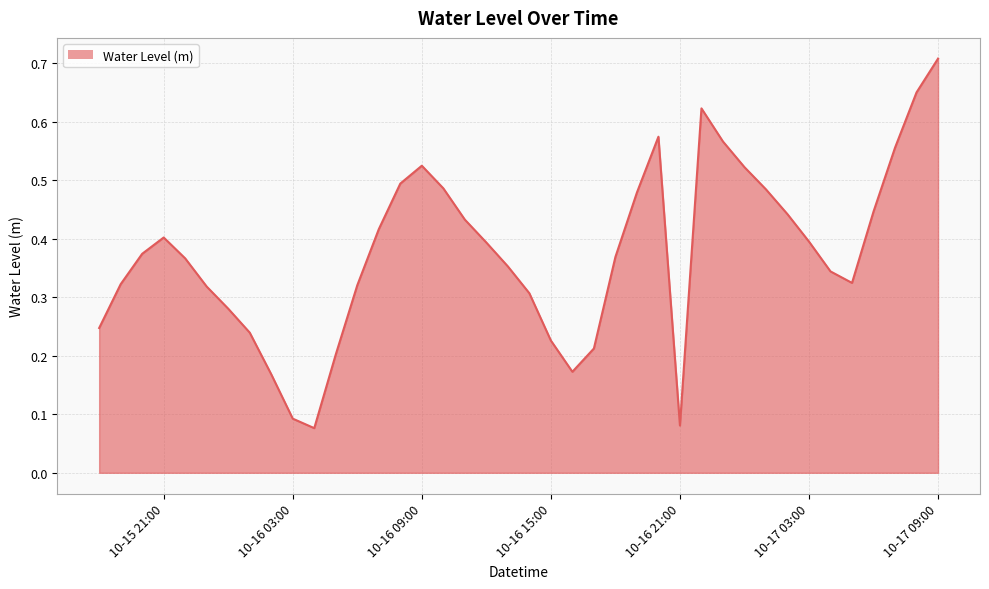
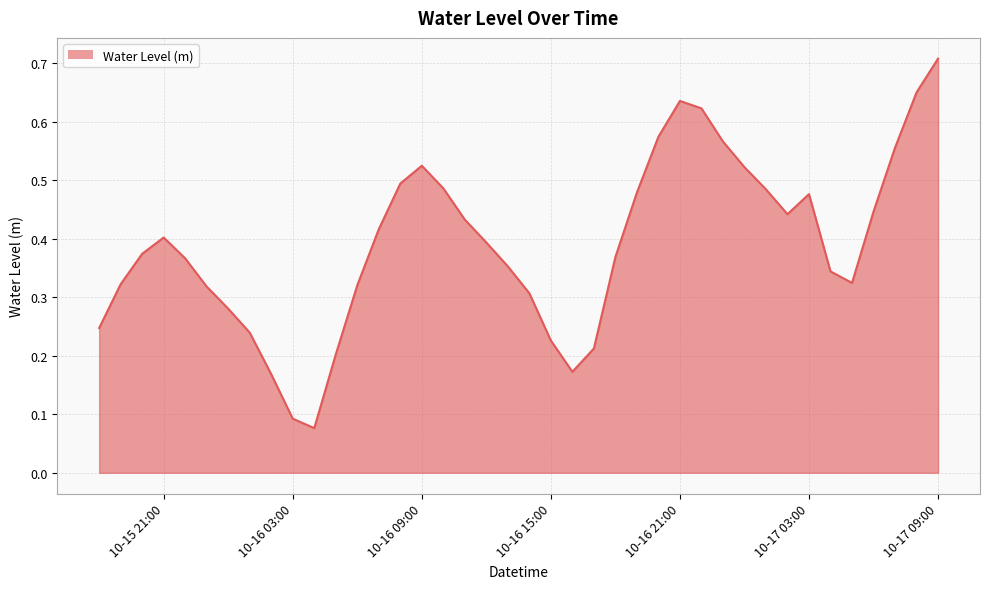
10-16 21:00: 0.08 -> 0.64
10-17 03:00: 0.40 -> 0.48
